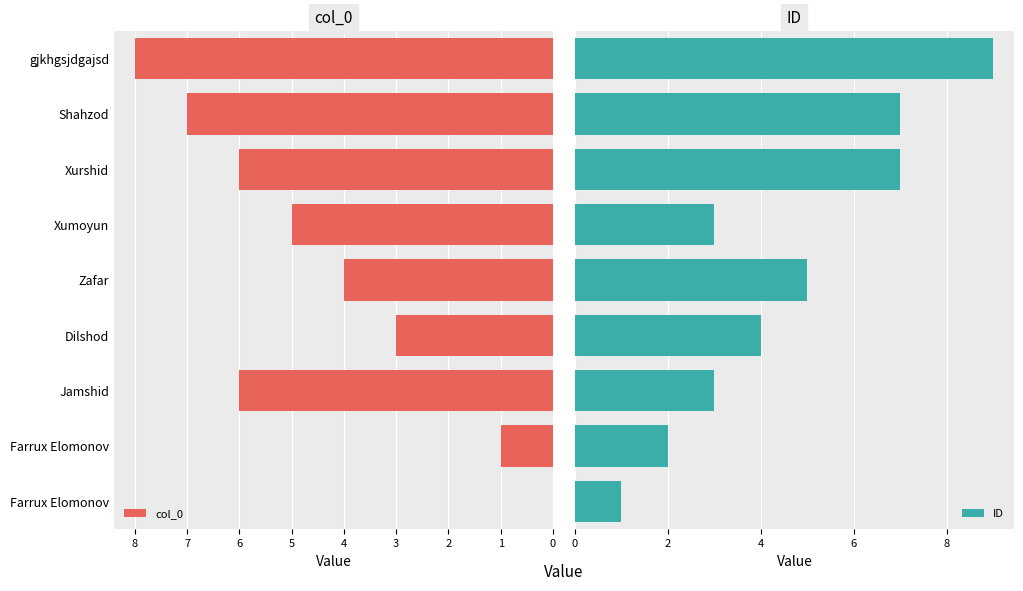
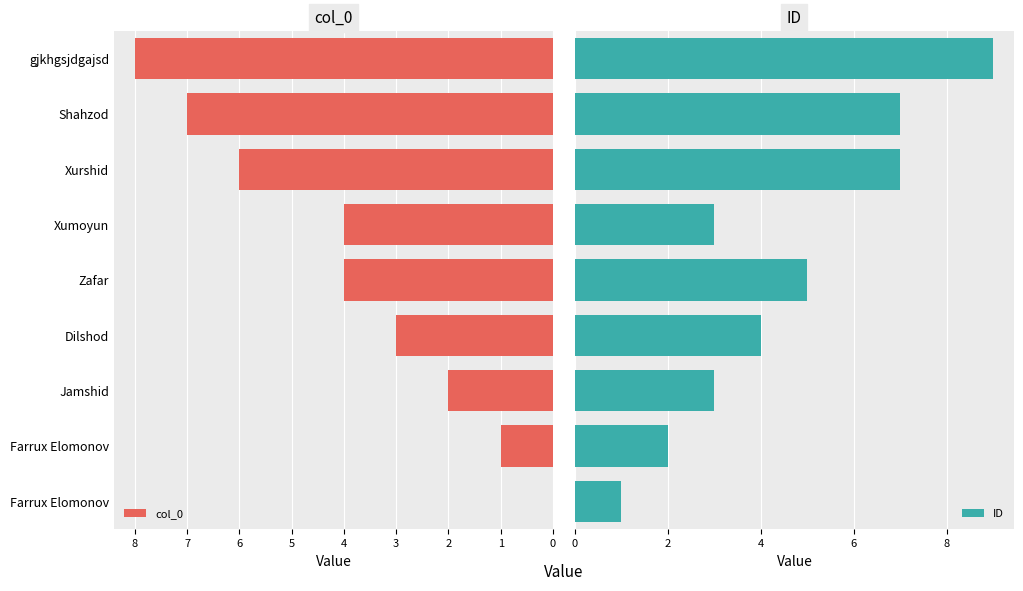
col_0, Xumoyun: 5 -> 4
col_0, Jamshid: 6 -> 2
